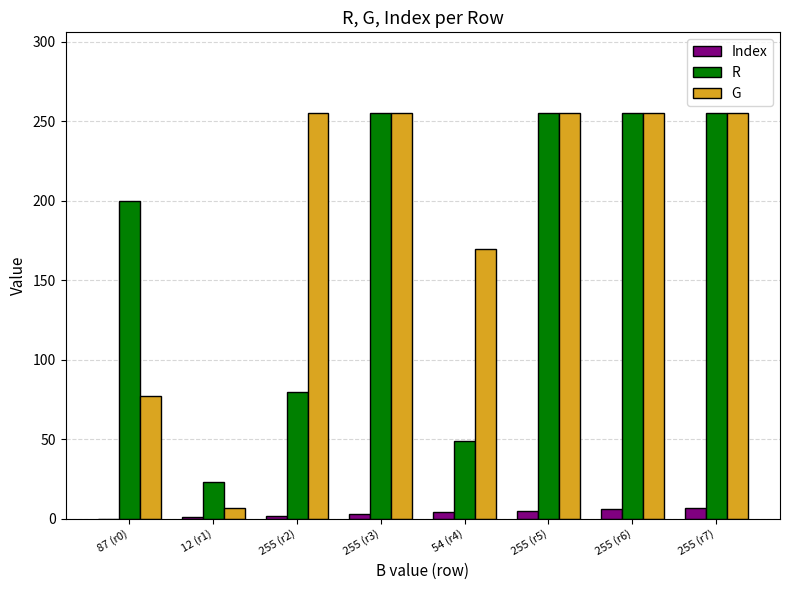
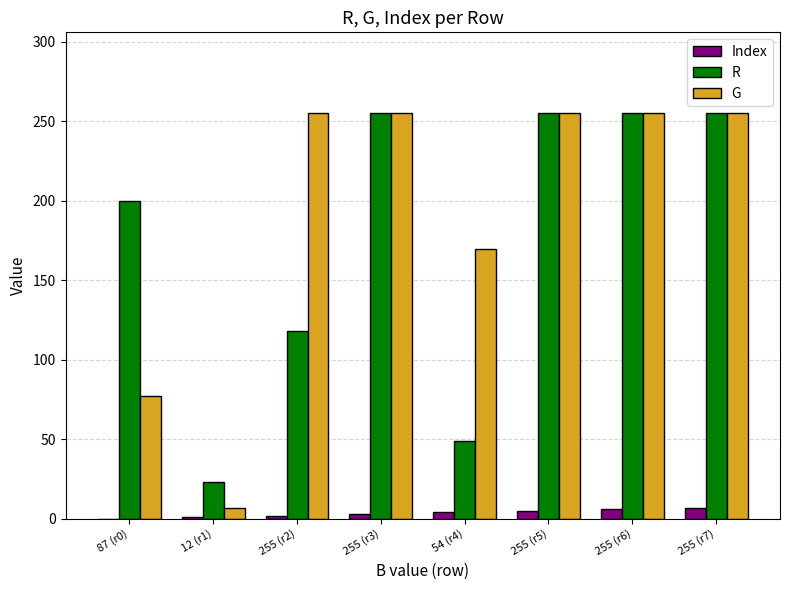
R, 255 (r2): 80 -> 118
